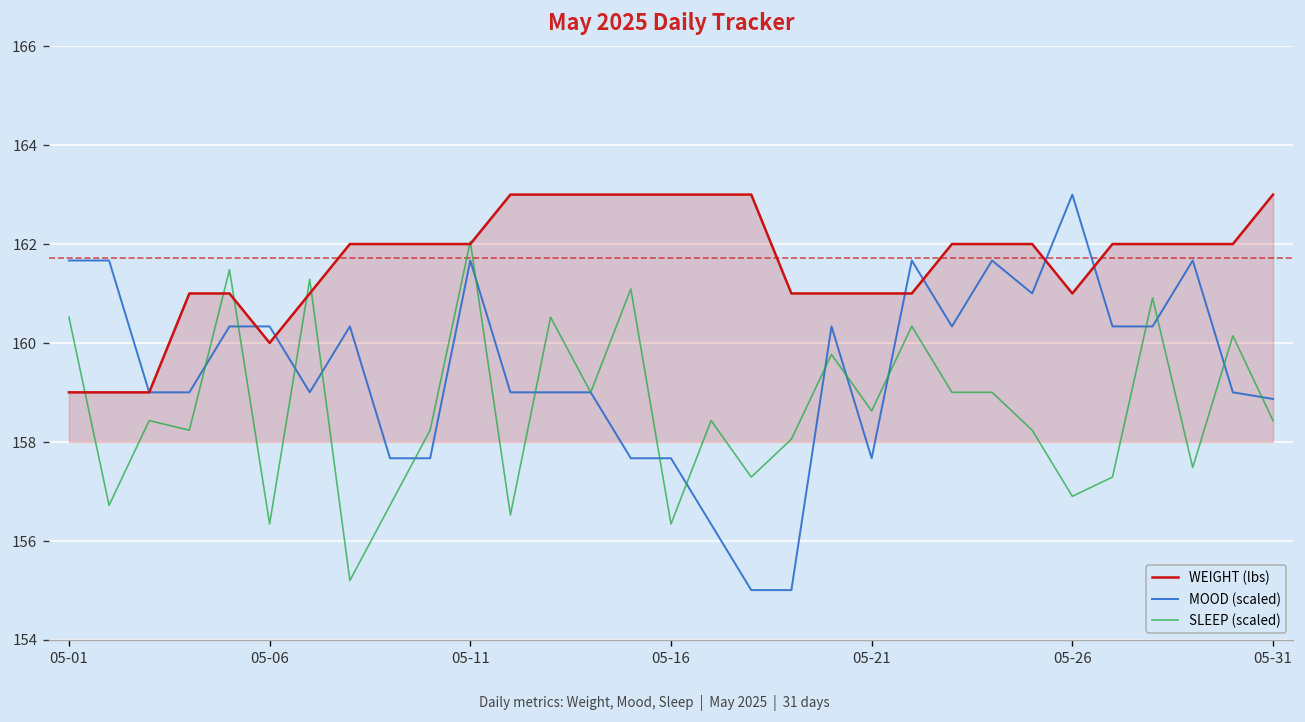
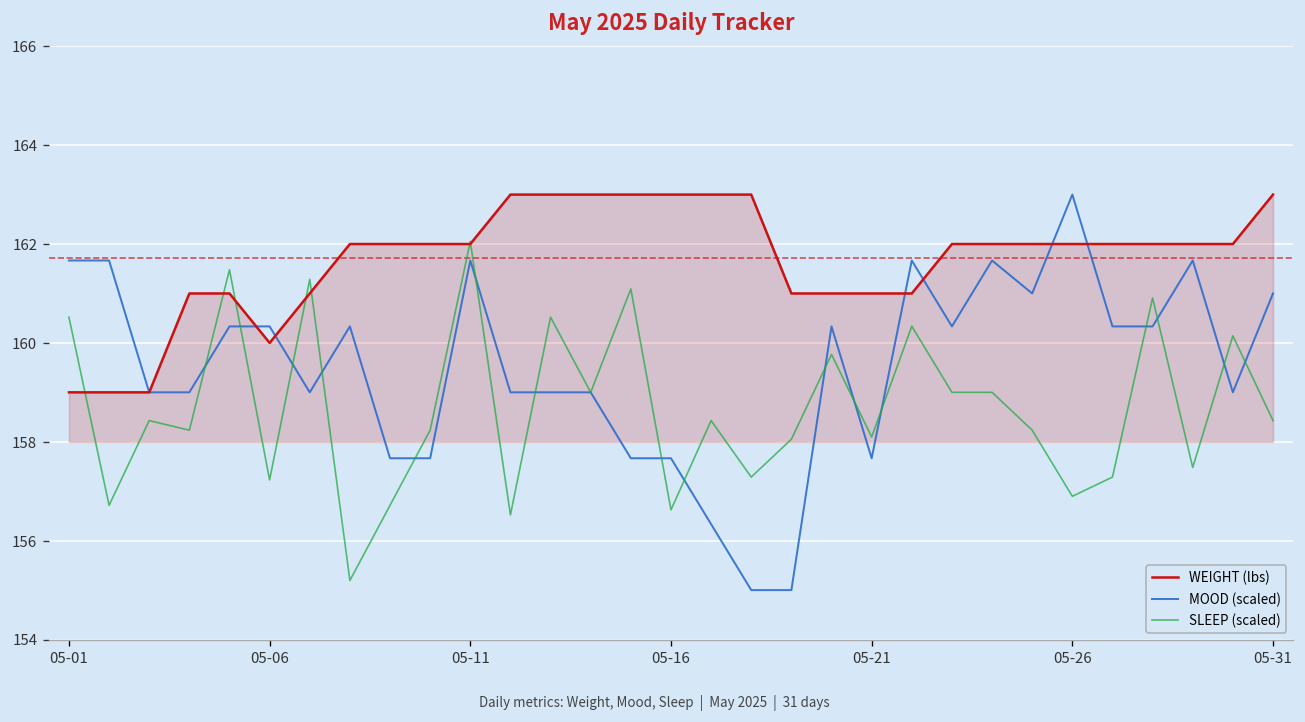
SLEEP (scaled), 05-06: 156.3 -> 157.2
SLEEP (scaled), 05-16: 156.3 -> 156.6
SLEEP (scaled), 05-21: 158.6 -> 158.1
WEIGHT (lbs), 05-26: 161 -> 162
MOOD (scaled), 05-31: 158.9 -> 161.0
